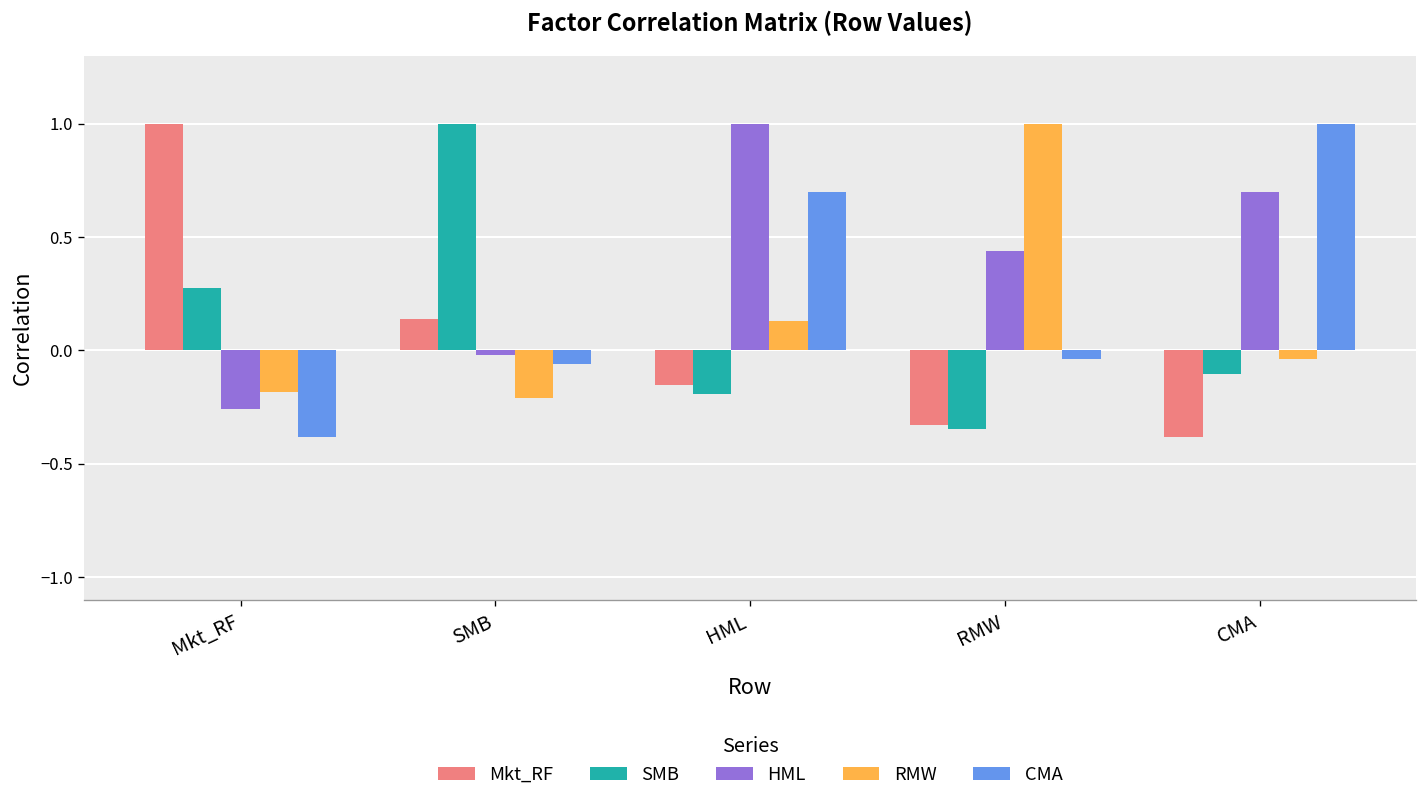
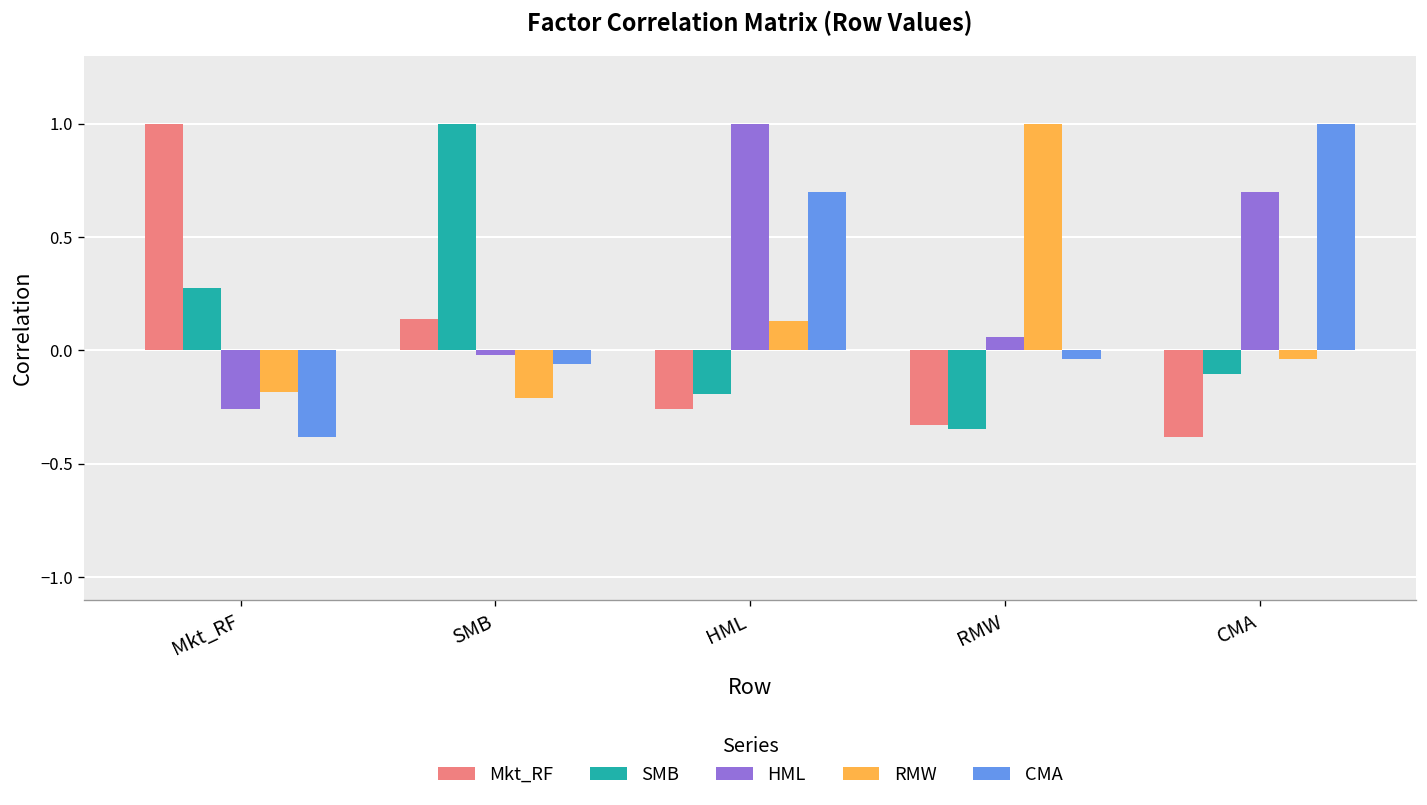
Mkt_RF, HML: -0.15 -> -0.26
HML, RMW: 0.44 -> 0.06
